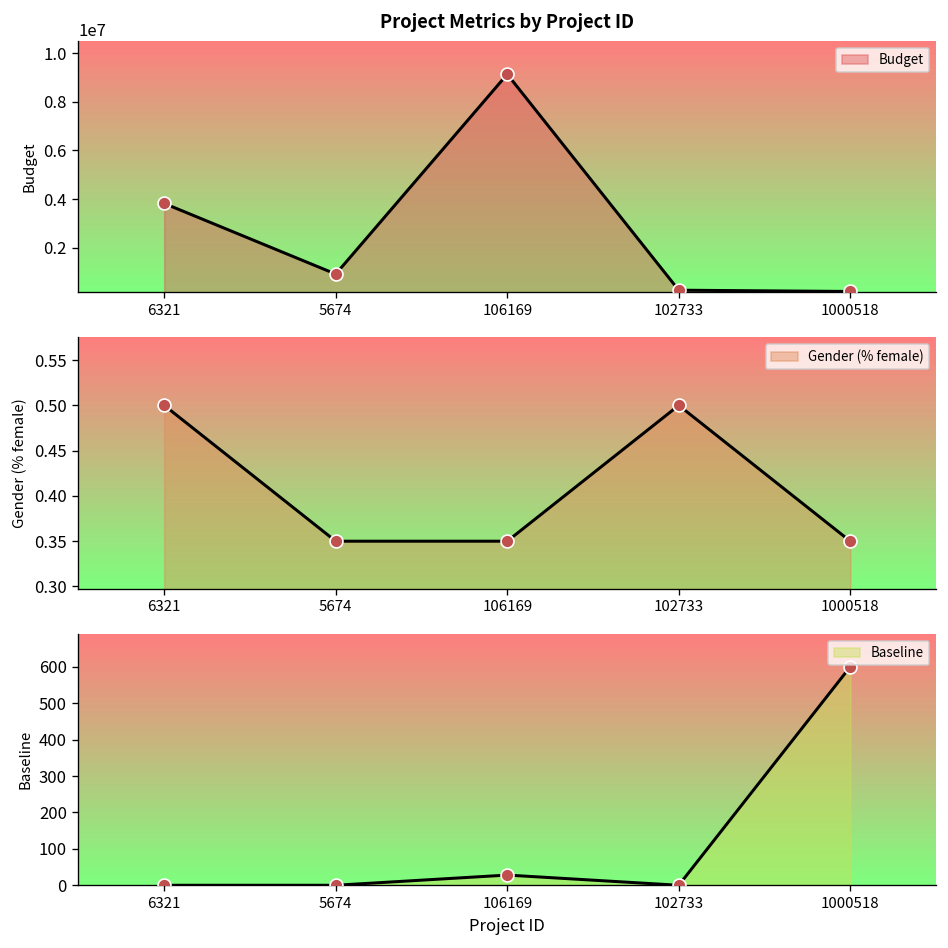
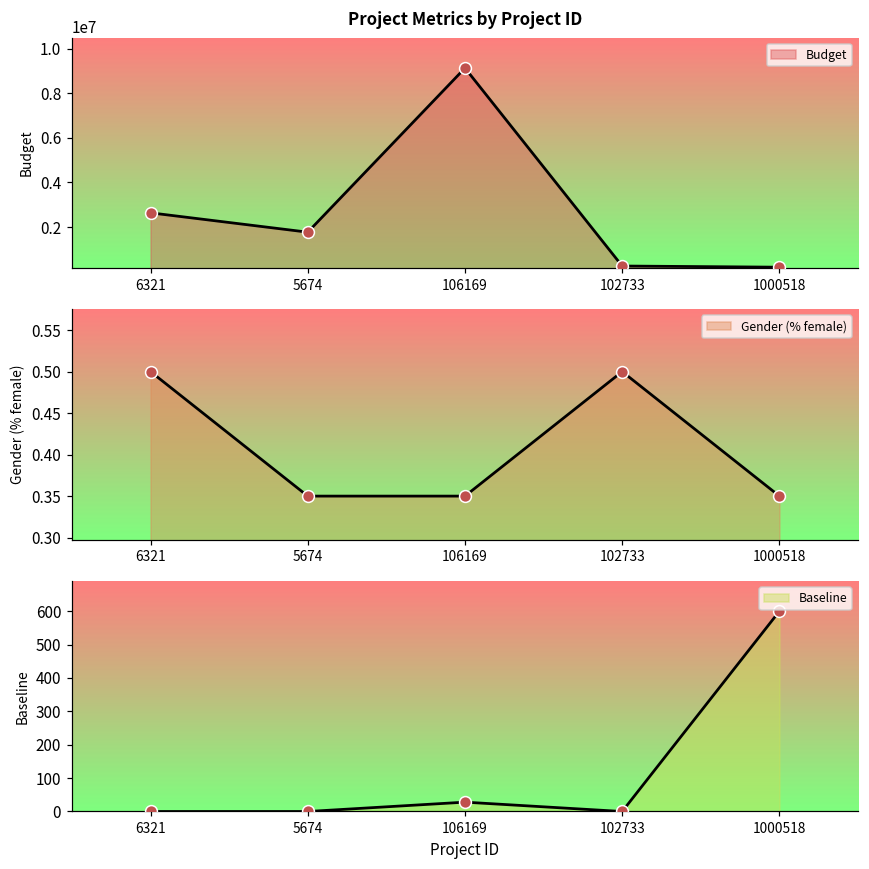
Project Metrics by Project ID, 6321: 3800000 -> 2600000
Project Metrics by Project ID, 5674: 900000 -> 1800000
